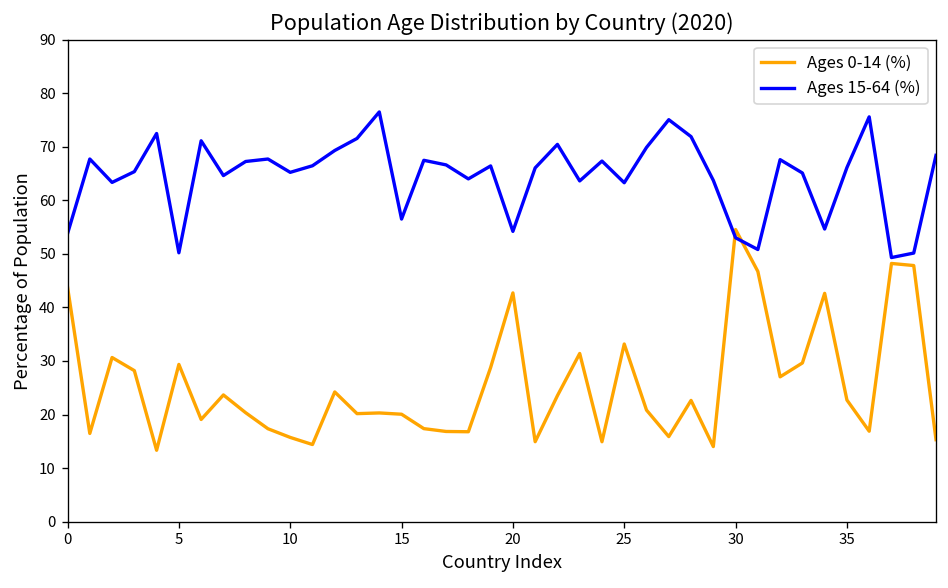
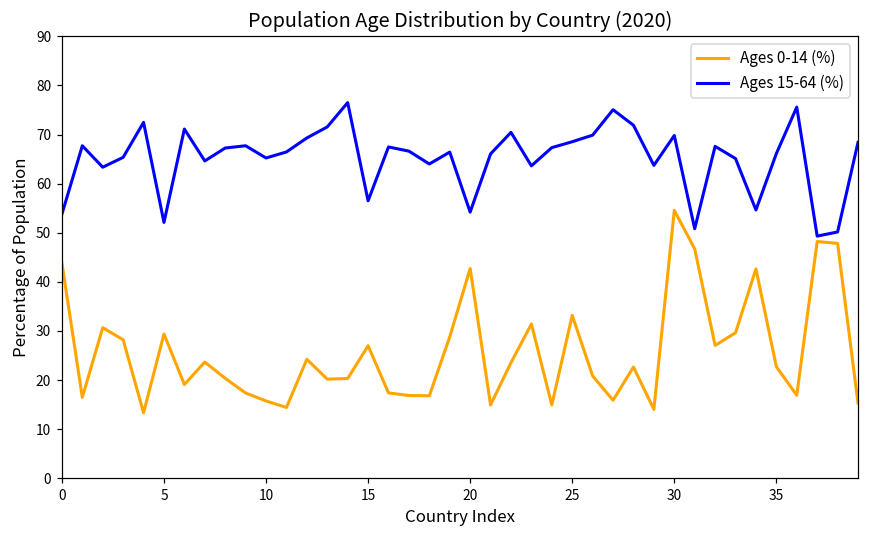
Ages 15-64 (%), 5: 50 -> 52
Ages 0-14 (%), 15: 20 -> 27
Ages 15-64 (%), 25: 63 -> 69
Ages 15-64 (%), 30: 53 -> 70
